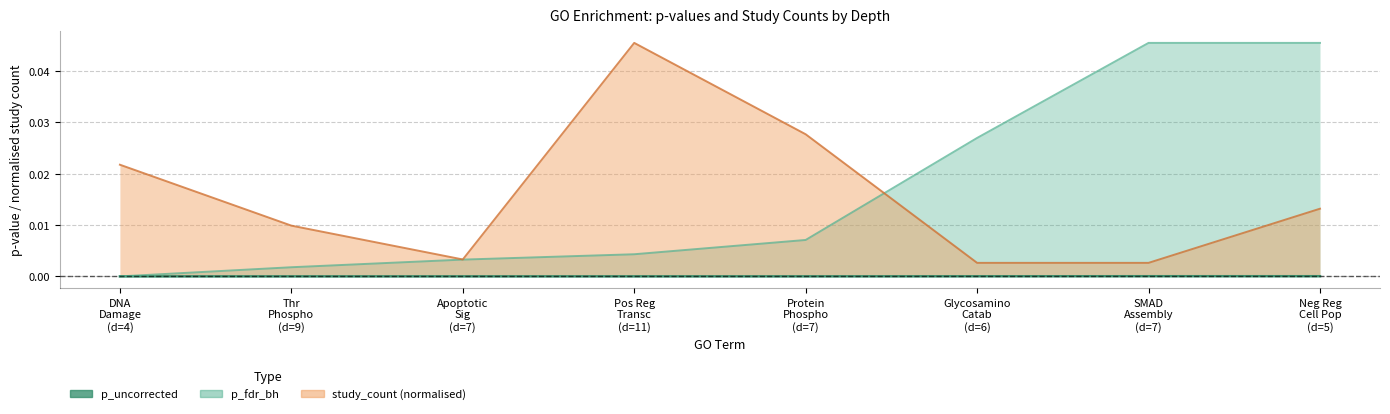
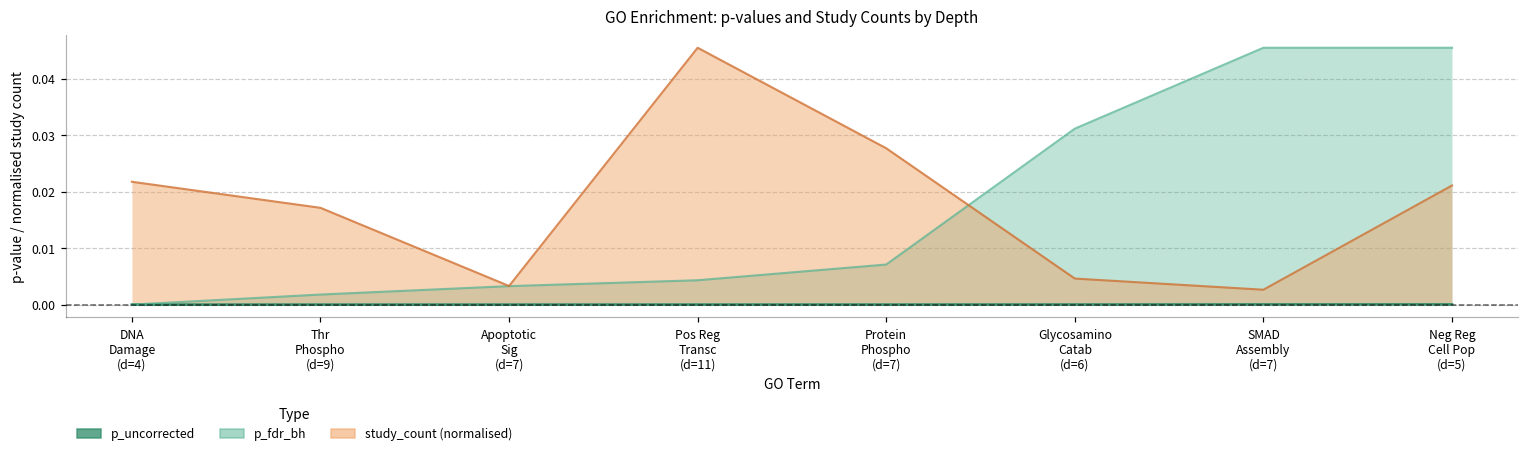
study_count (normalised), Thr Phospho (d=9): 0.010 -> 0.017
p_fdr_bh, Glycosamino Catab (d=6): 0.027 -> 0.031
study_count (normalised), Glycosamino Catab (d=6): 0.003 -> 0.005
study_count (normalised), Neg Reg Cell Pop (d=5): 0.013 -> 0.021
